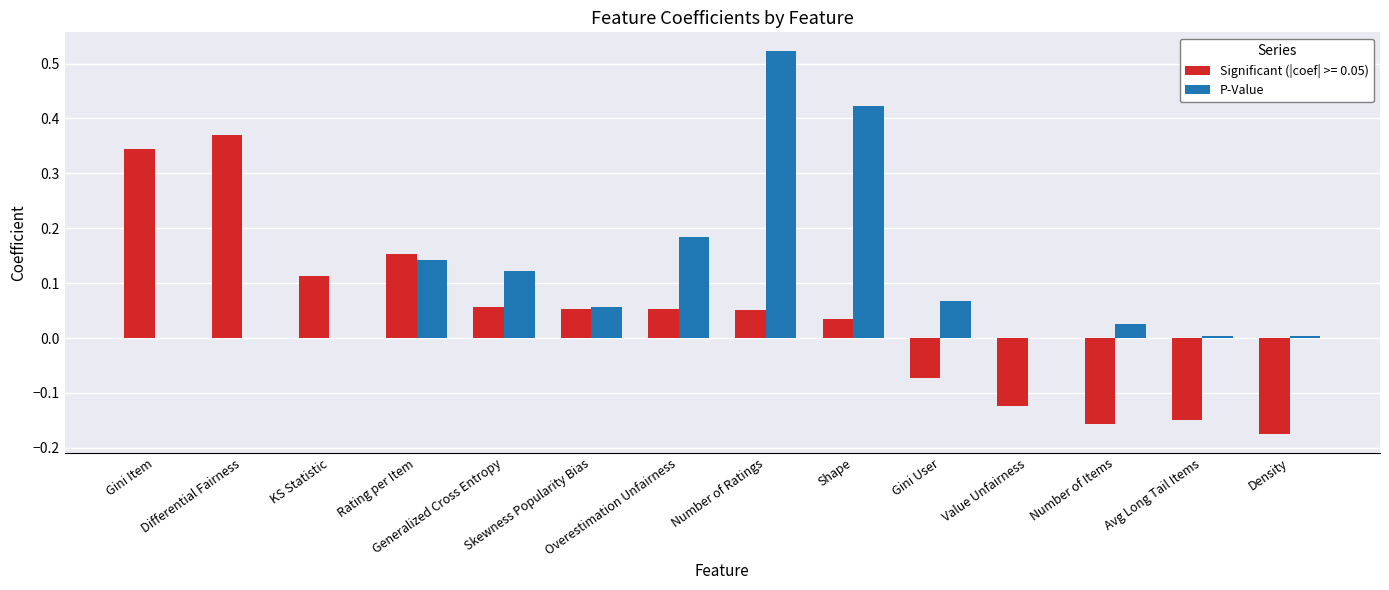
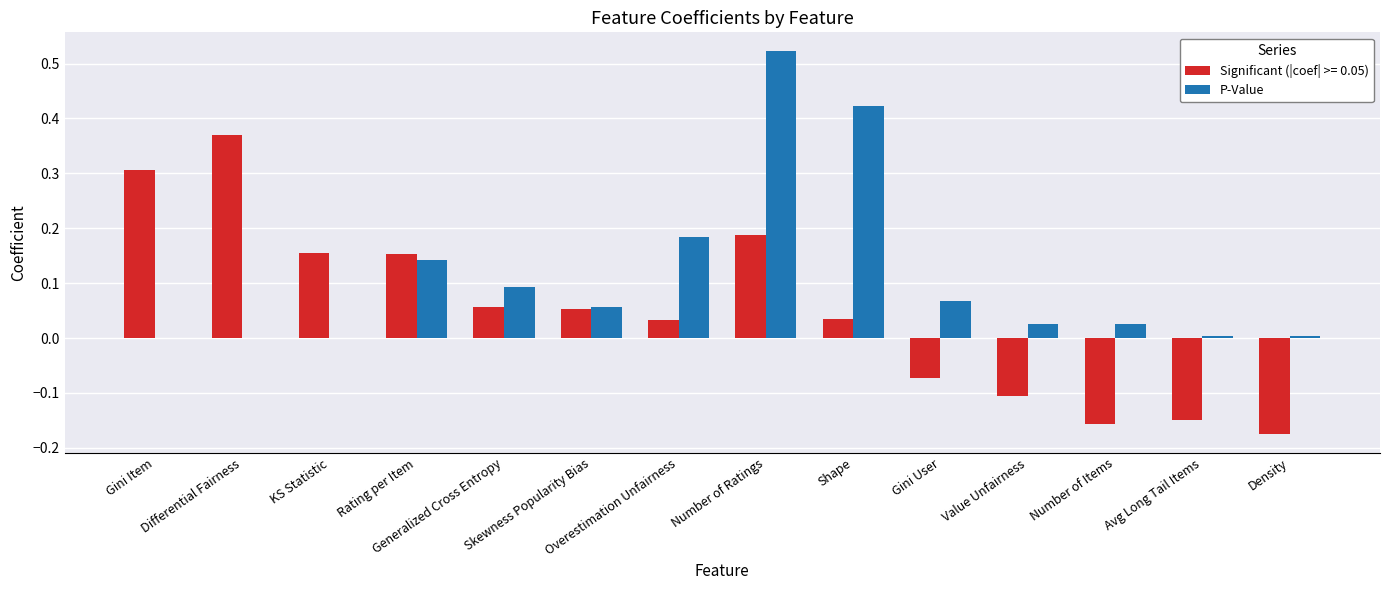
Significant (|coef| >= 0.05), Gini Item: 0.34 -> 0.31
Significant (|coef| >= 0.05), KS Statistic: 0.11 -> 0.16
P-Value, Generalized Cross Entropy: 0.12 -> 0.09
Significant (|coef| >= 0.05), Overestimation Unfairness: 0.05 -> 0.03
Significant (|coef| >= 0.05), Number of Ratings: 0.05 -> 0.19
Significant (|coef| >= 0.05), Value Unfairness: -0.12 -> -0.11
P-Value, Value Unfairness: 0.00 -> 0.03
